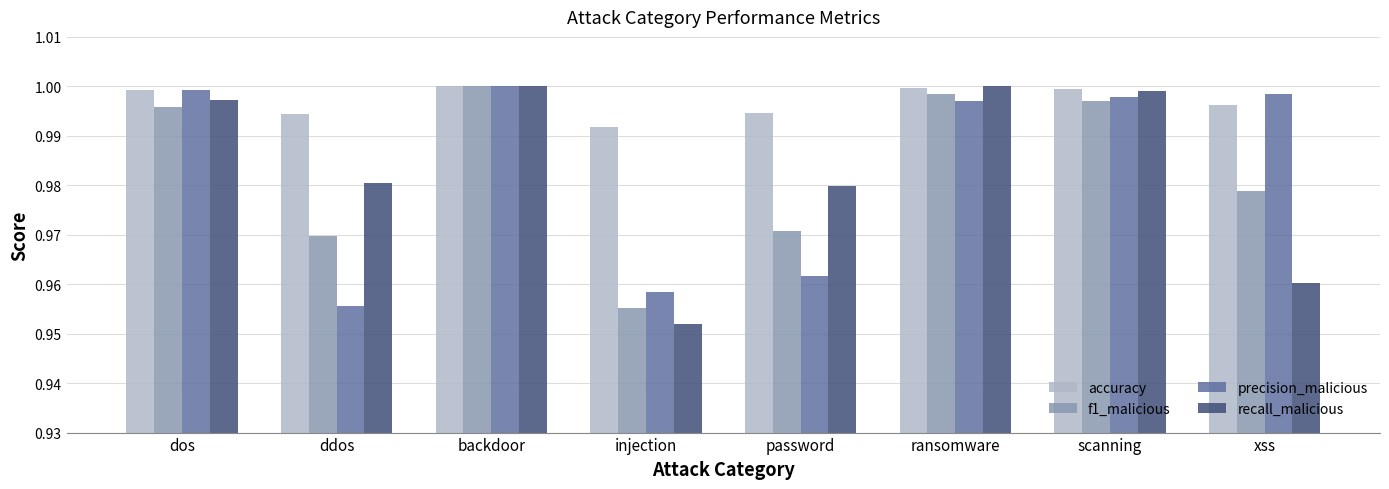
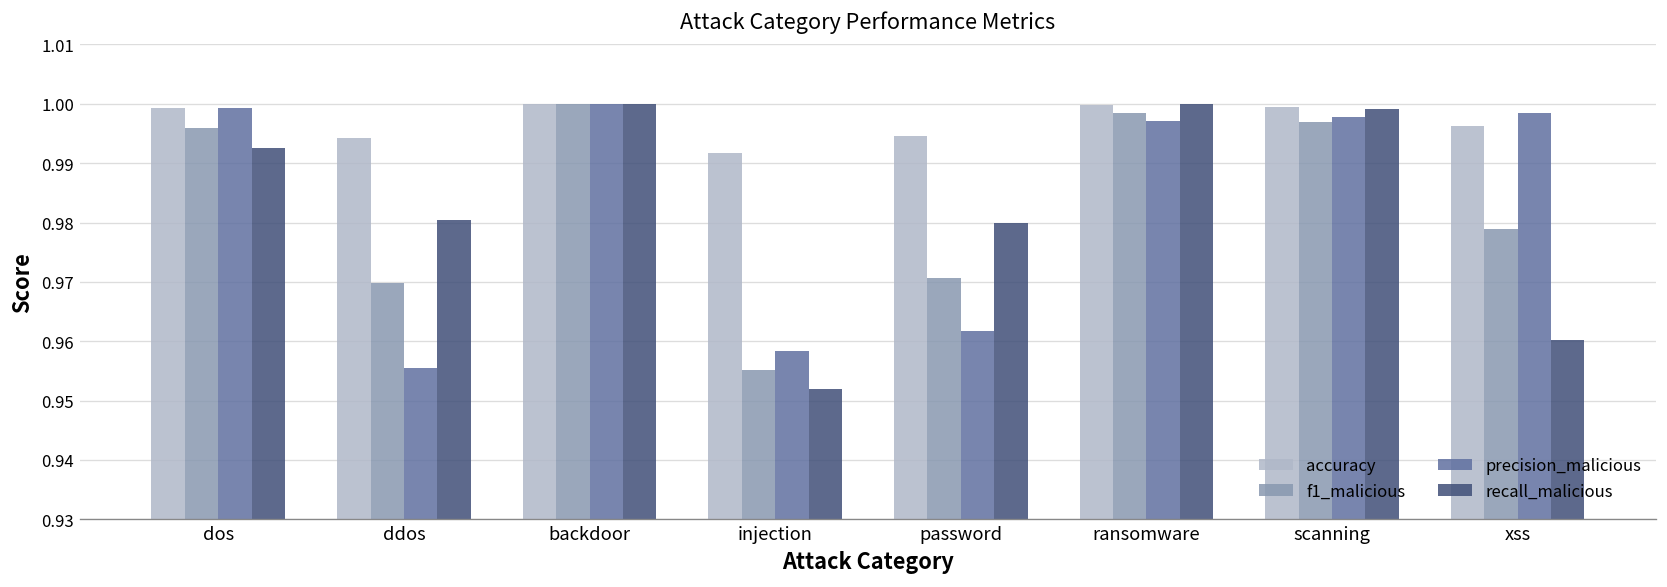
recall_malicious, dos: 0.997 -> 0.993
